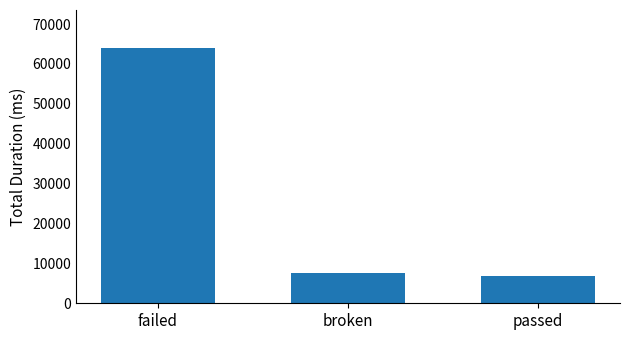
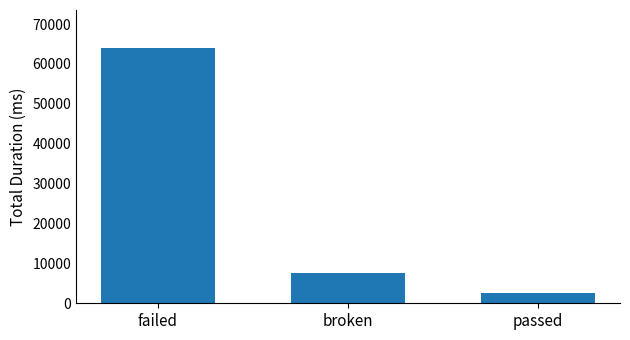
passed: 7000 -> 3000
